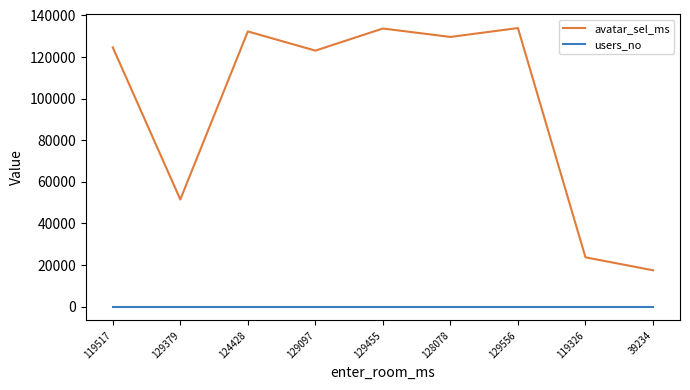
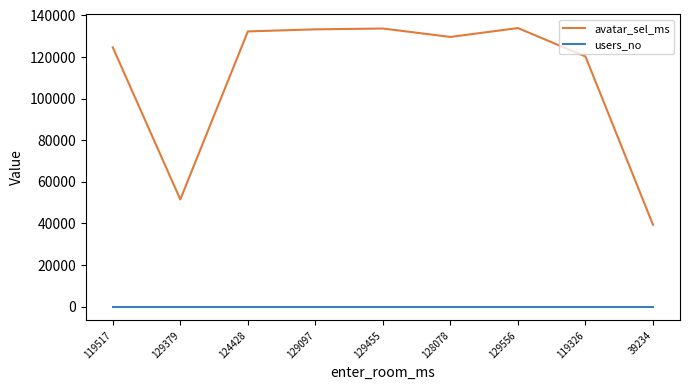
avatar_sel_ms, 129097: 123000 -> 133000
avatar_sel_ms, 119326: 24000 -> 120000
avatar_sel_ms, 39234: 17000 -> 39000
